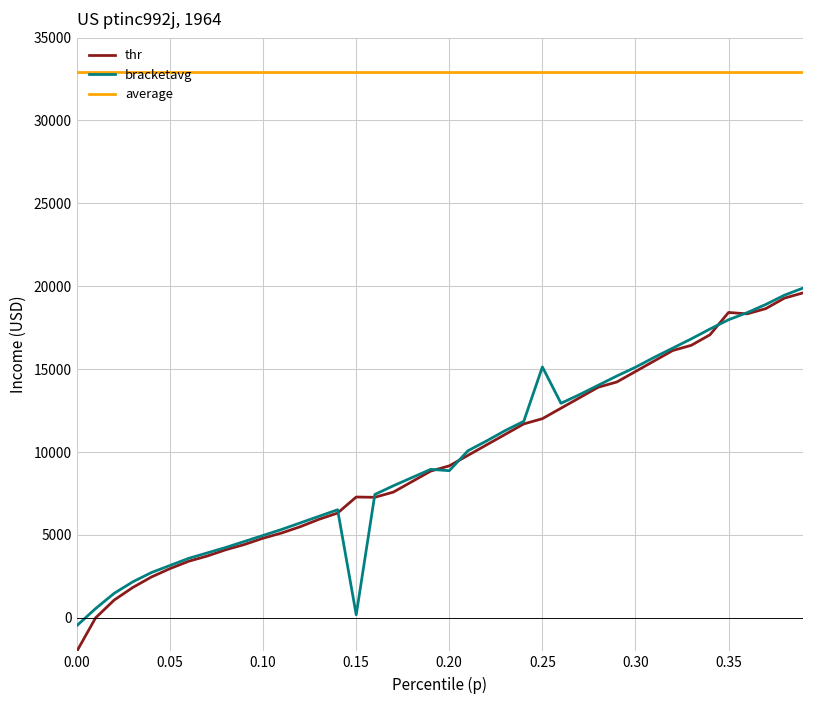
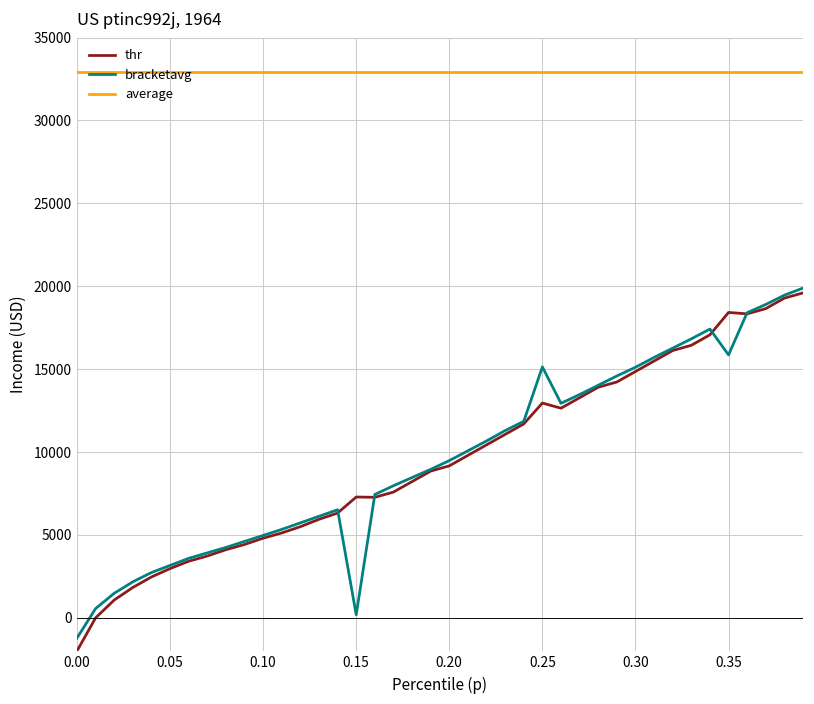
bracketavg, 0.00: -500 -> -1200
bracketavg, 0.20: 8900 -> 9500
thr, 0.25: 12000 -> 13000
bracketavg, 0.35: 18000 -> 15900
